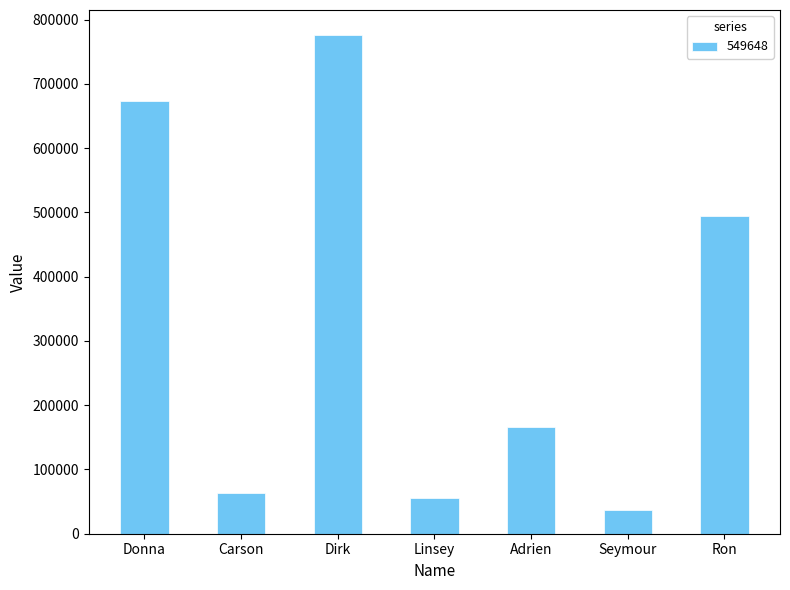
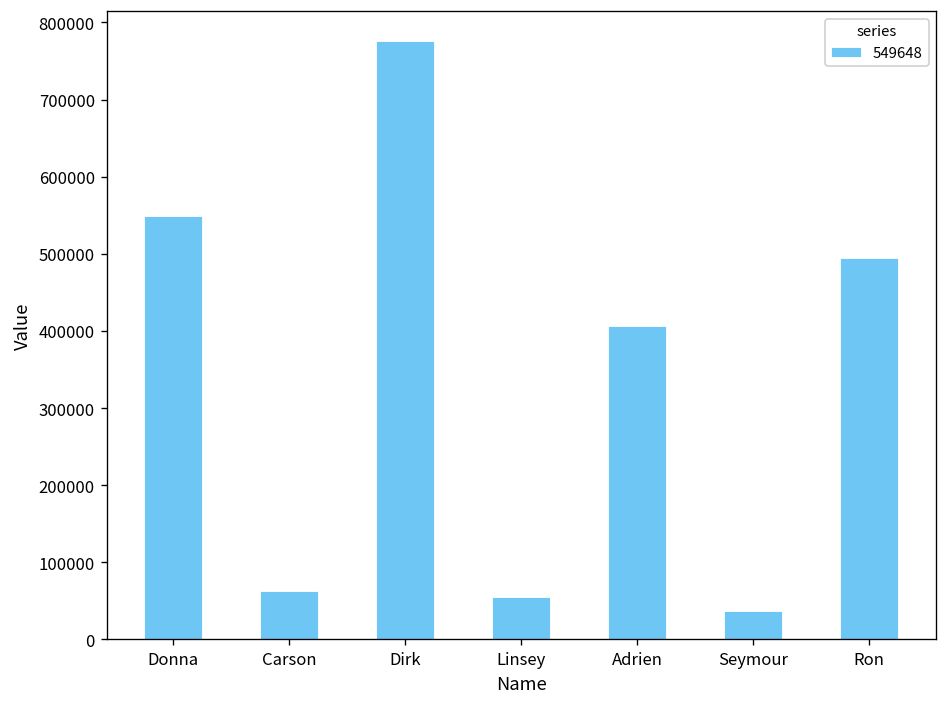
Donna: 670000 -> 550000
Adrien: 170000 -> 410000
